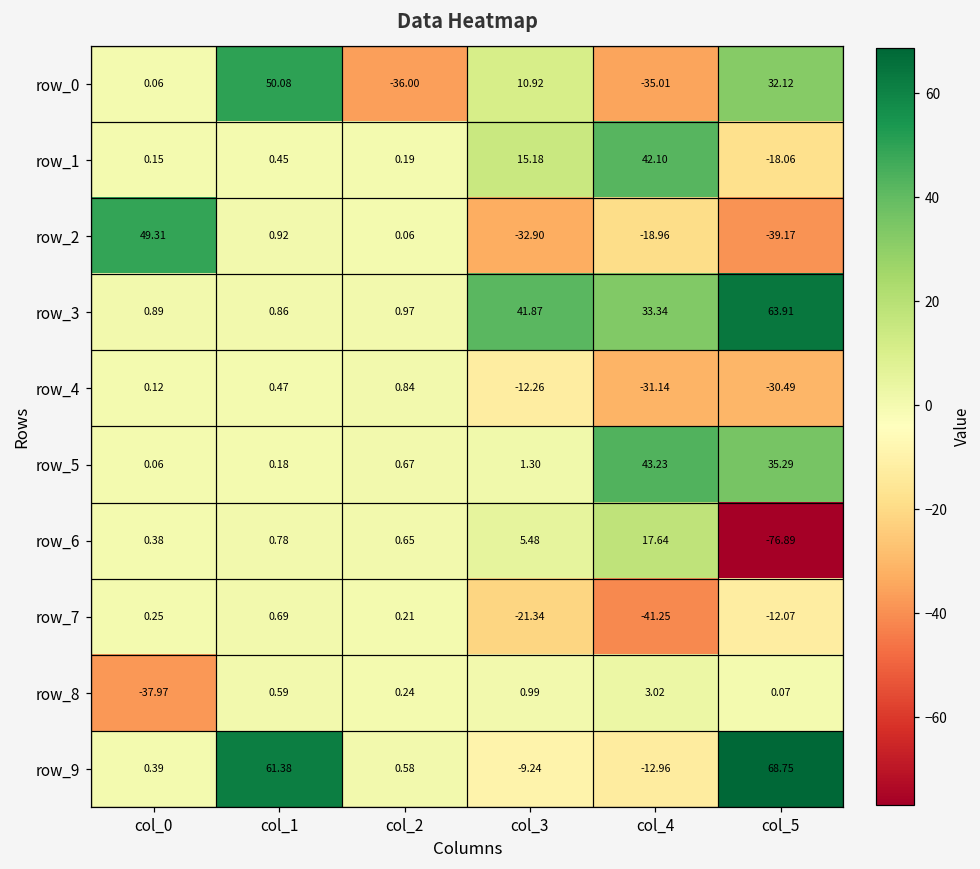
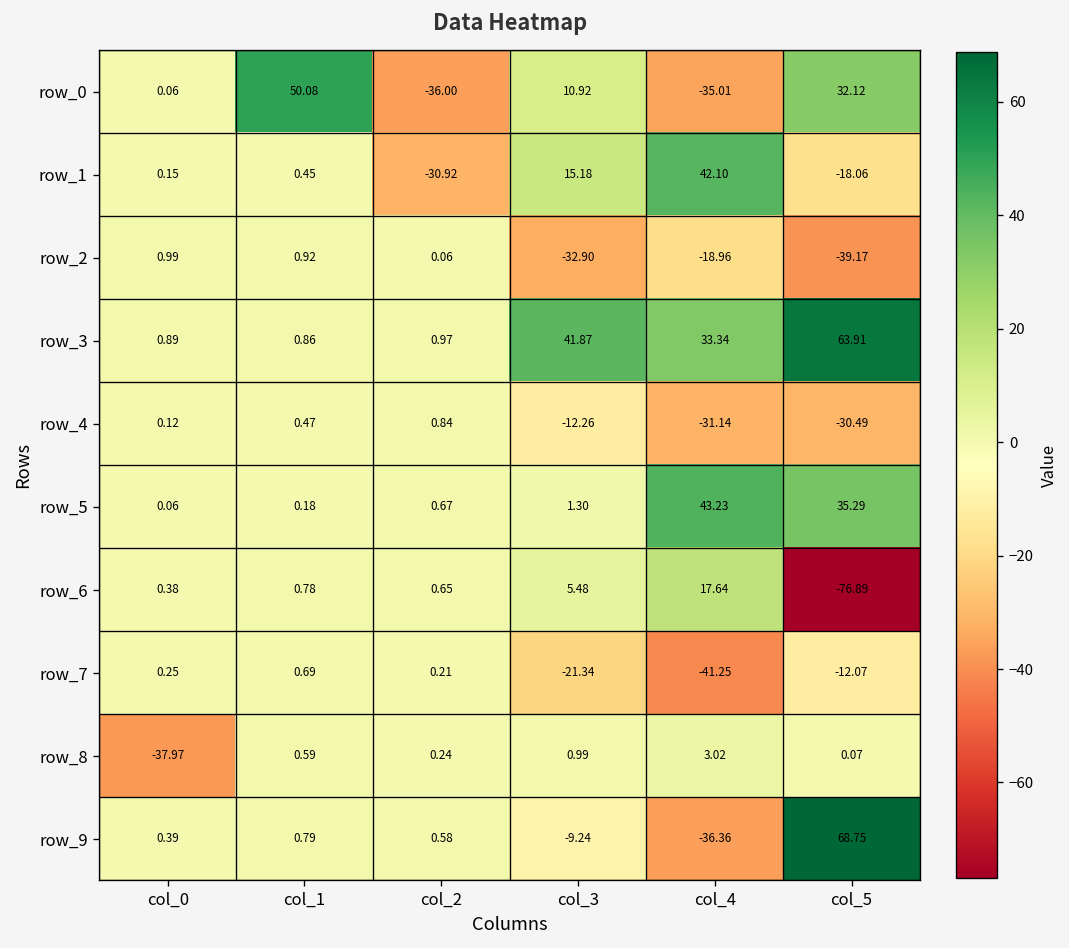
row_1, col_2: 0.19 -> -30.92
row_2, col_0: 49.31 -> 0.99
row_9, col_1: 61.38 -> 0.79
row_9, col_4: -12.96 -> -36.36
